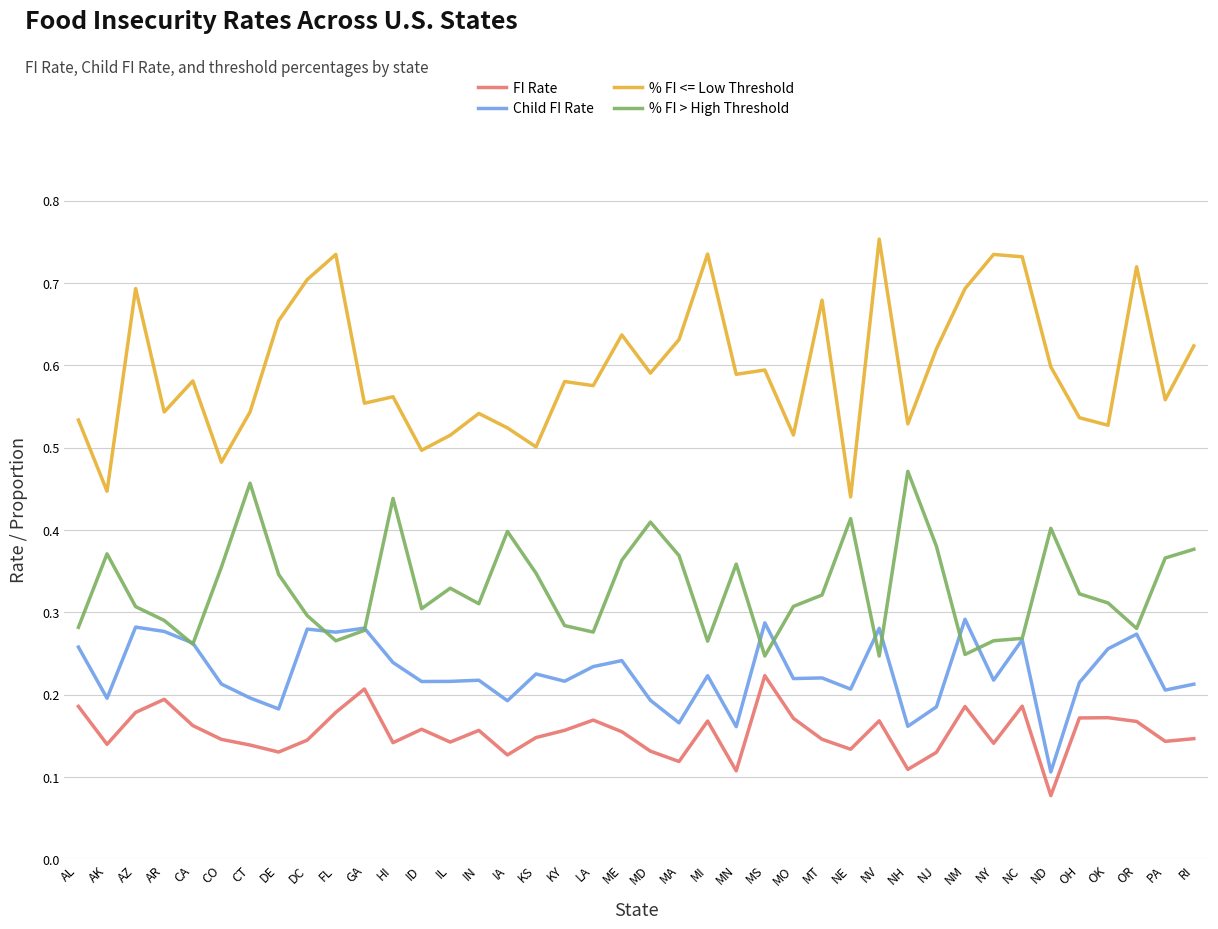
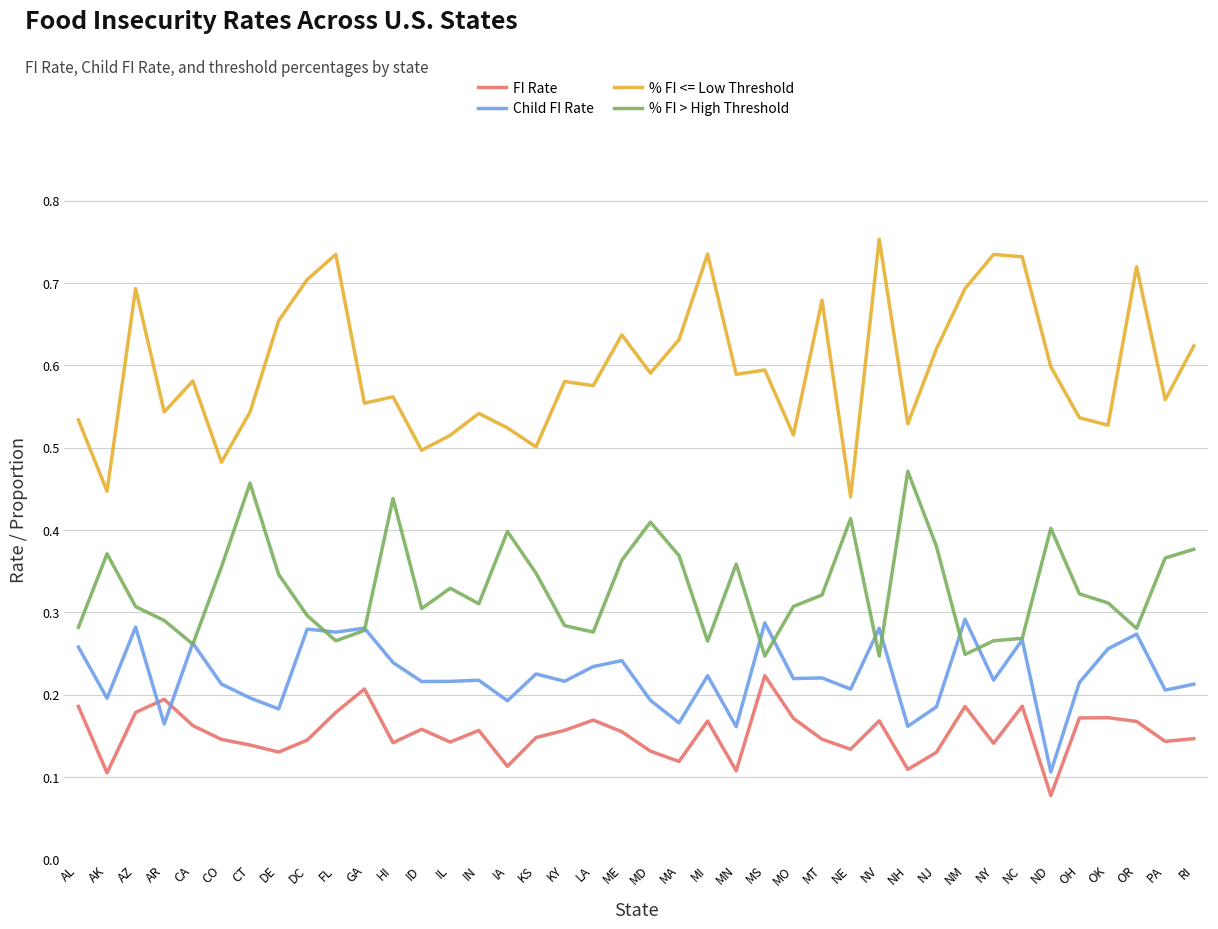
FI Rate, AK: 0.14 -> 0.11
Child FI Rate, AR: 0.28 -> 0.16
FI Rate, IA: 0.13 -> 0.11
